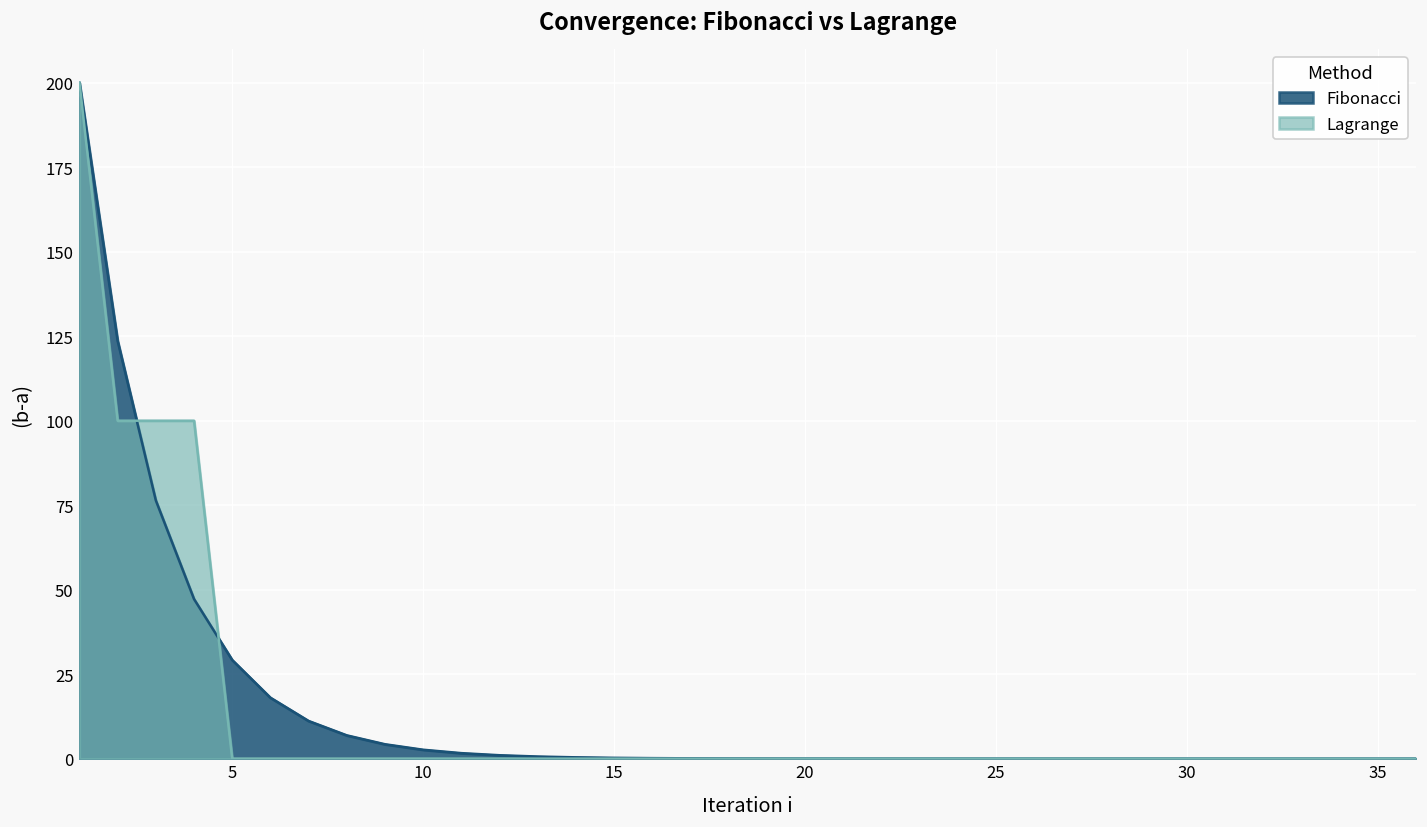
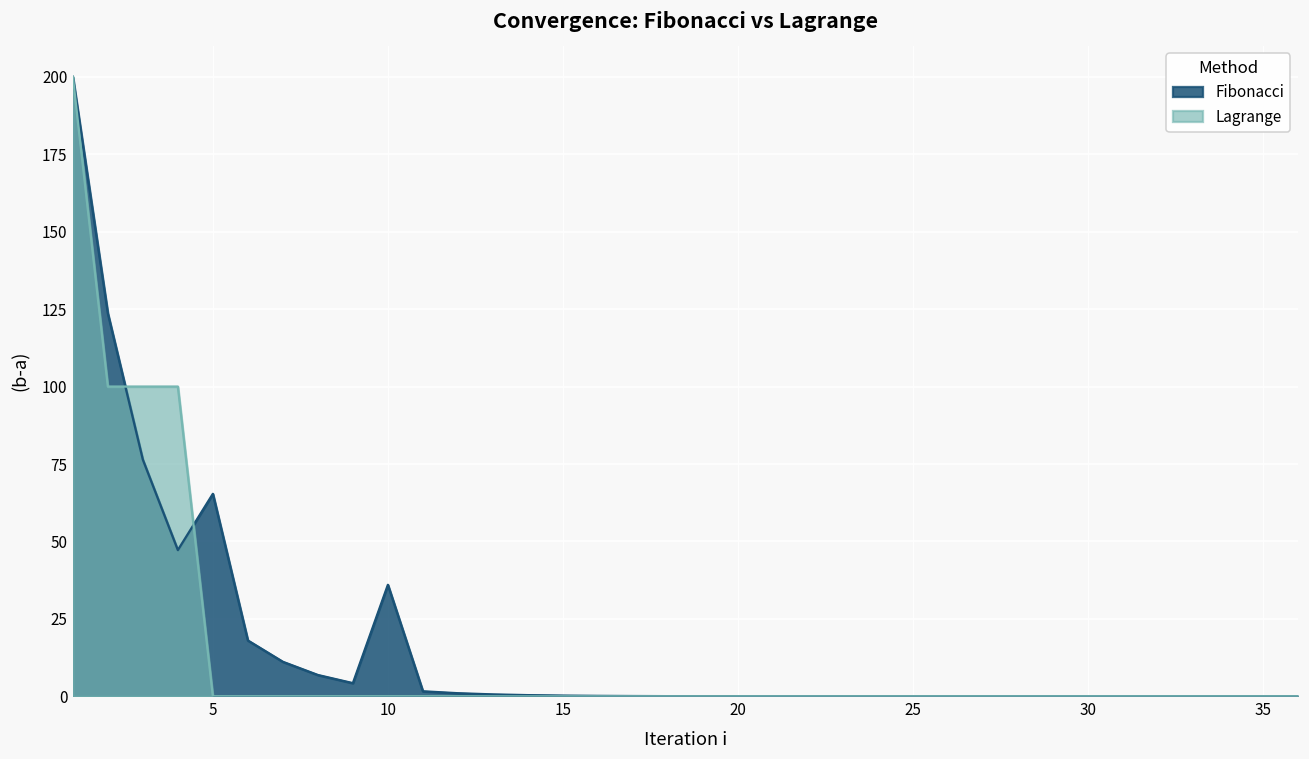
Fibonacci, 5: 29 -> 65
Fibonacci, 10: 3 -> 36
